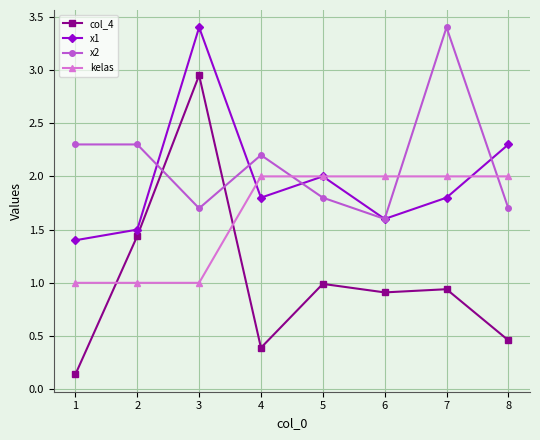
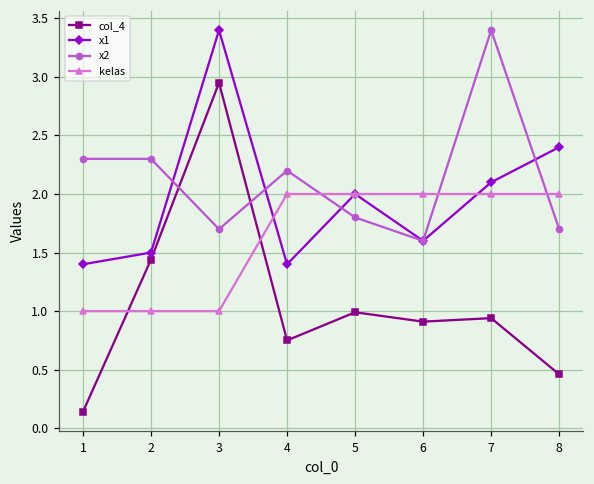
col_4, 4: 0.39 -> 0.75
x1, 4: 1.8 -> 1.4
x1, 7: 1.8 -> 2.1
x1, 8: 2.3 -> 2.4
